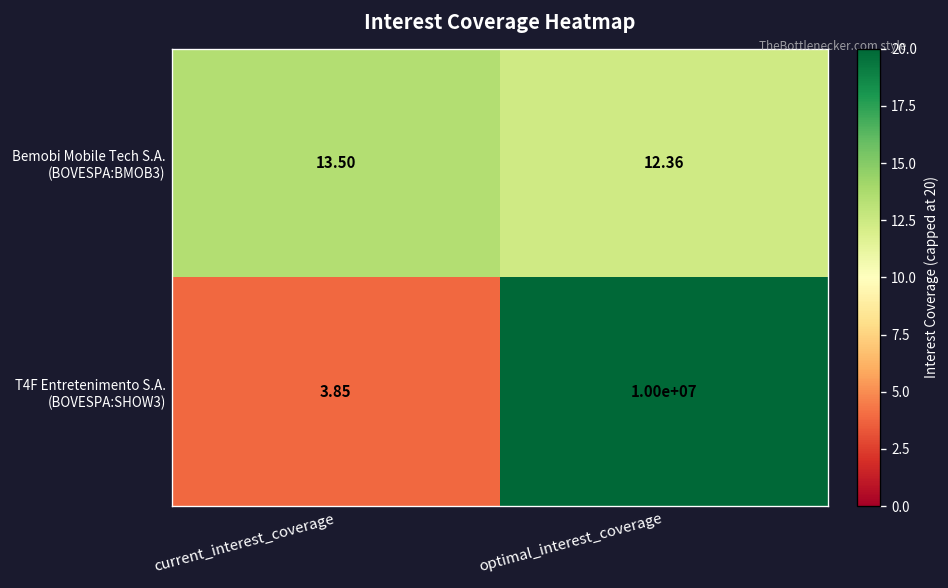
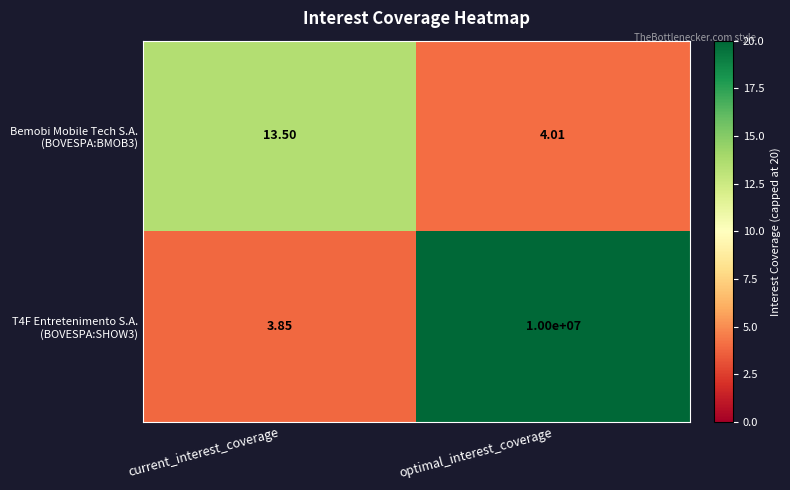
Bemobi Mobile Tech S.A. (BOVESPA:BMOB3), optimal_interest_coverage: 12.36 -> 4.01
